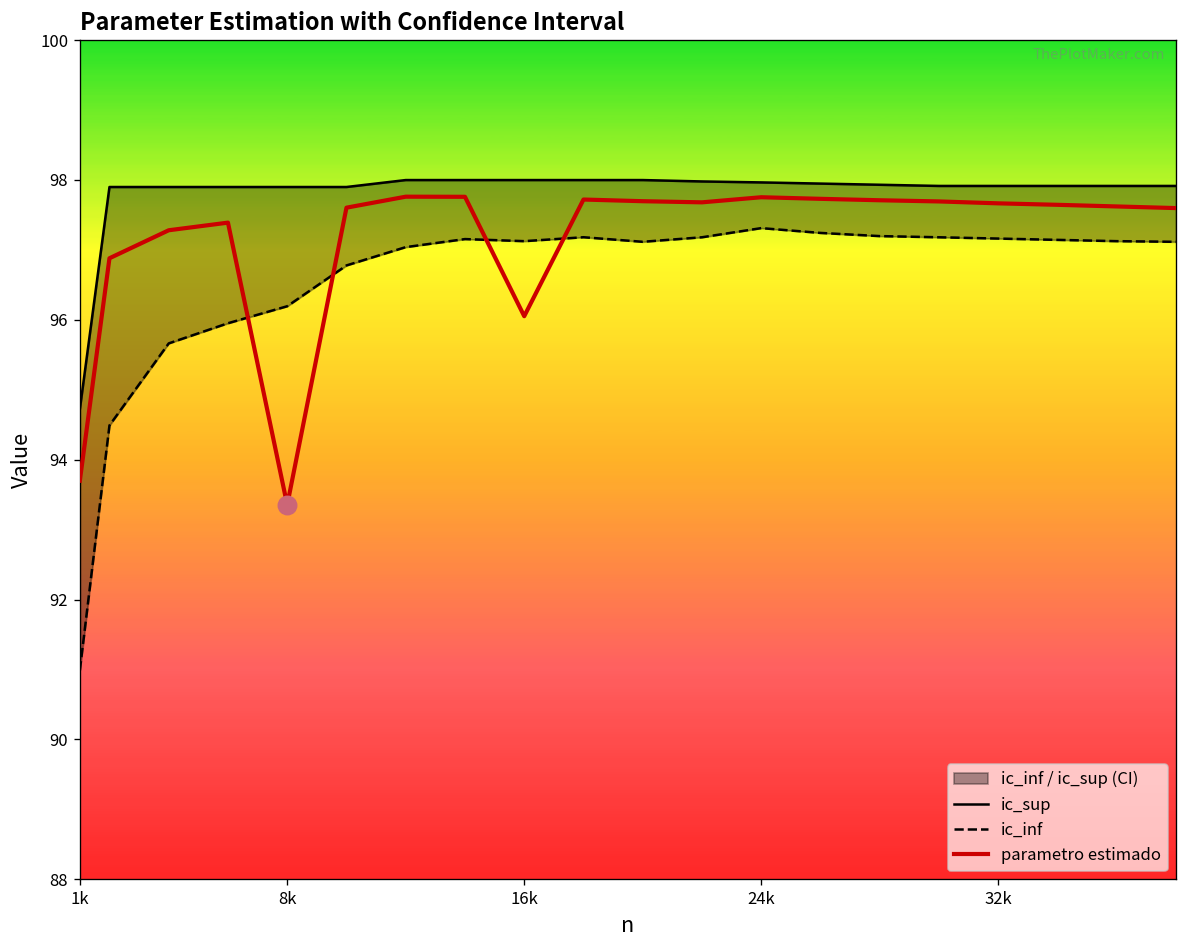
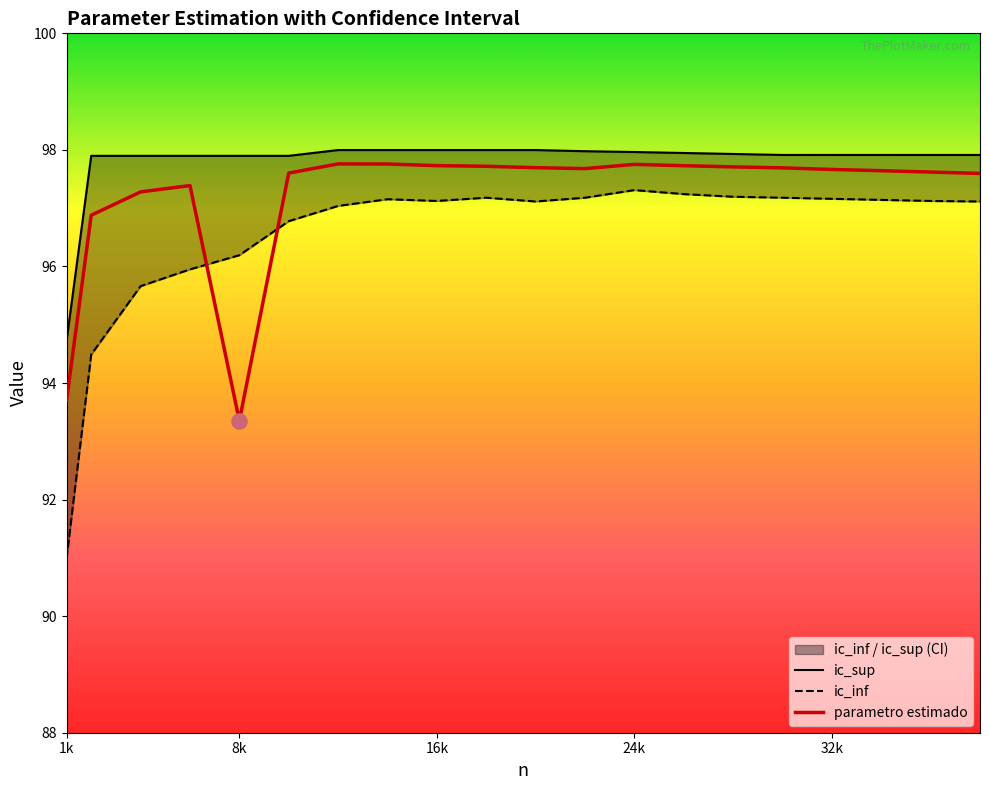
parametro estimado, 16k: 96.1 -> 97.7
